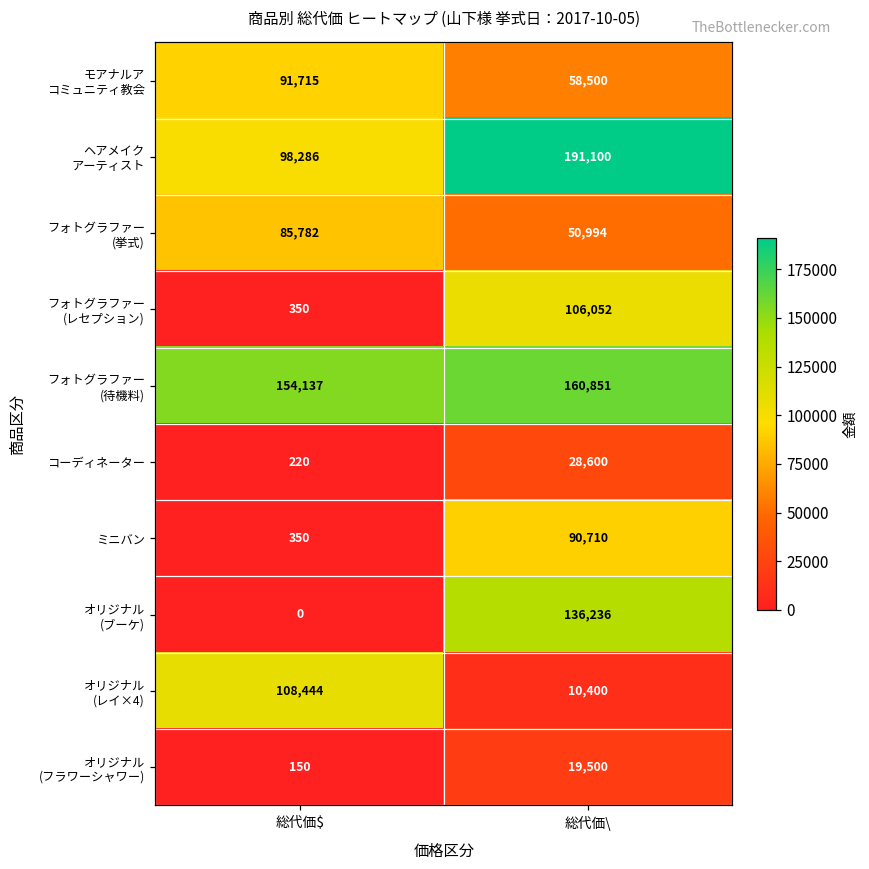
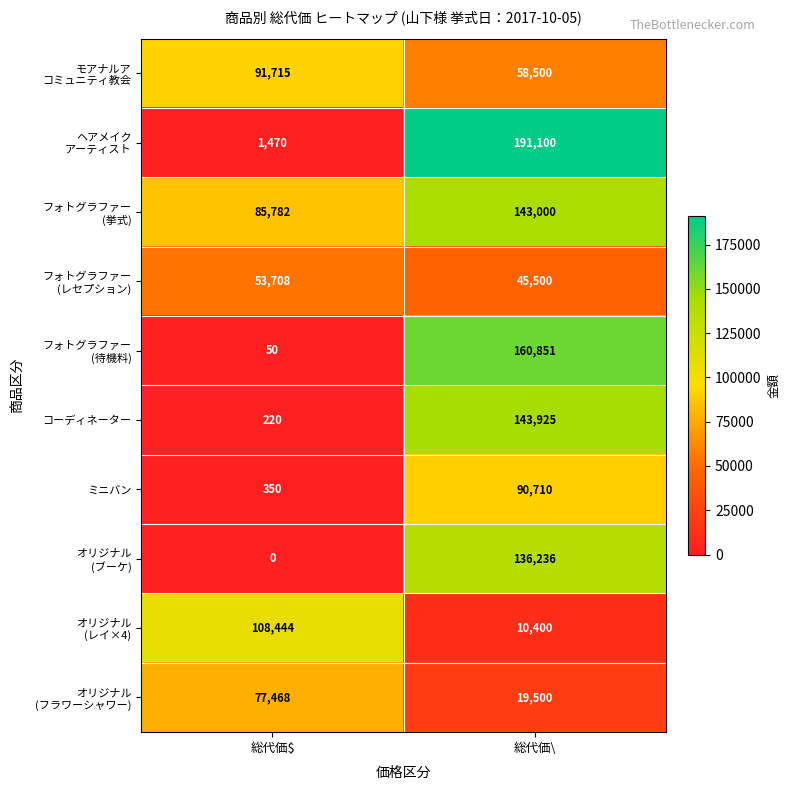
ヘアメイク アーティスト, 総代価$: 98,286 -> 1,470
フォトグラファー (挙式), 総代価\: 50,994 -> 143,000
フォトグラファー (レセプション), 総代価$: 350 -> 53,708
フォトグラファー (レセプション), 総代価\: 106,052 -> 45,500
フォトグラファー (待機料), 総代価$: 154,137 -> 50
コーディネーター, 総代価\: 28,600 -> 143,925
オリジナル (フラワーシャワー), 総代価$: 150 -> 77,468
